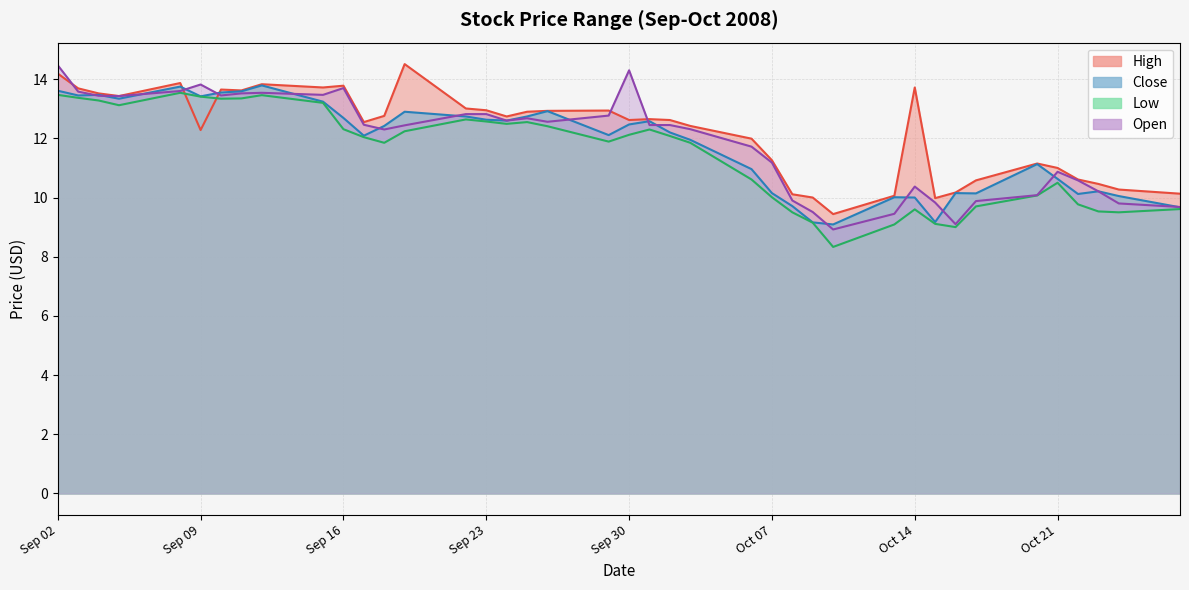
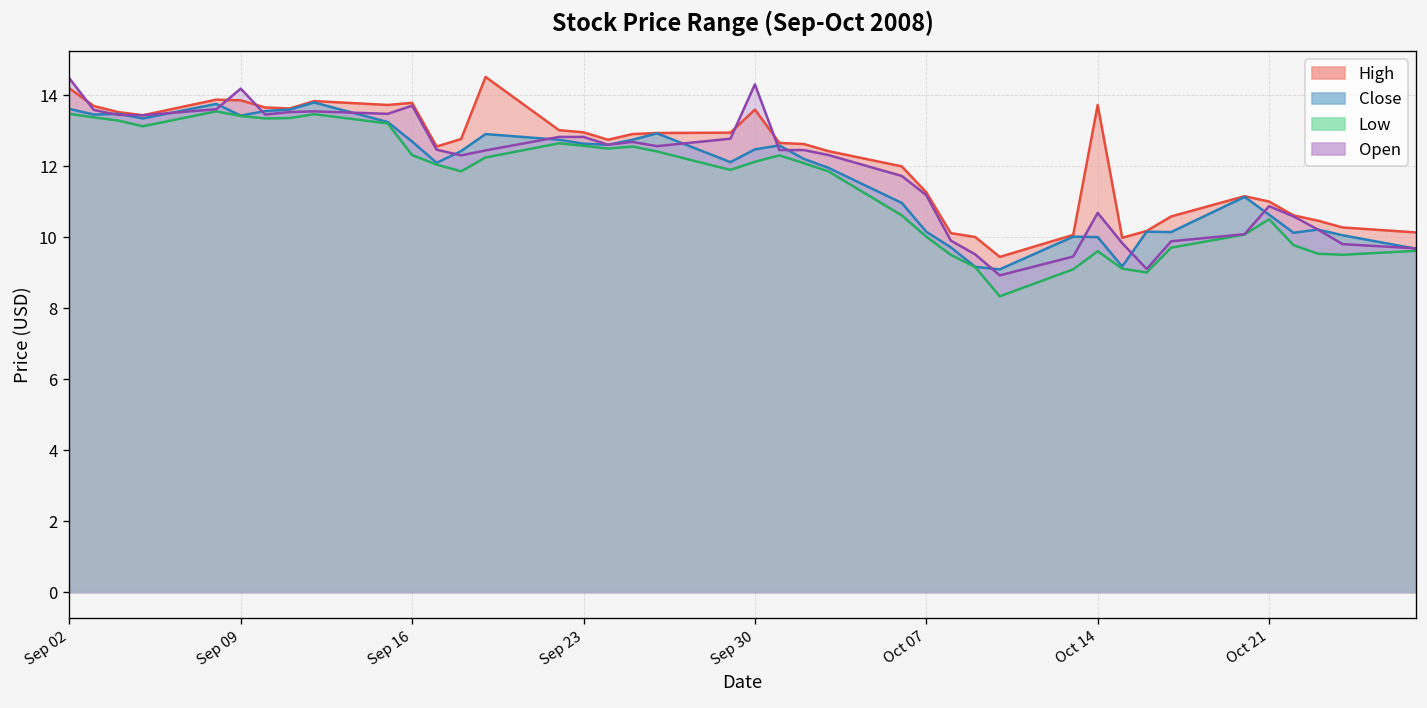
High, Sep 09: 12.3 -> 13.9
Open, Sep 09: 13.8 -> 14.2
High, Sep 30: 12.6 -> 13.6
Open, Oct 14: 10.4 -> 10.7
